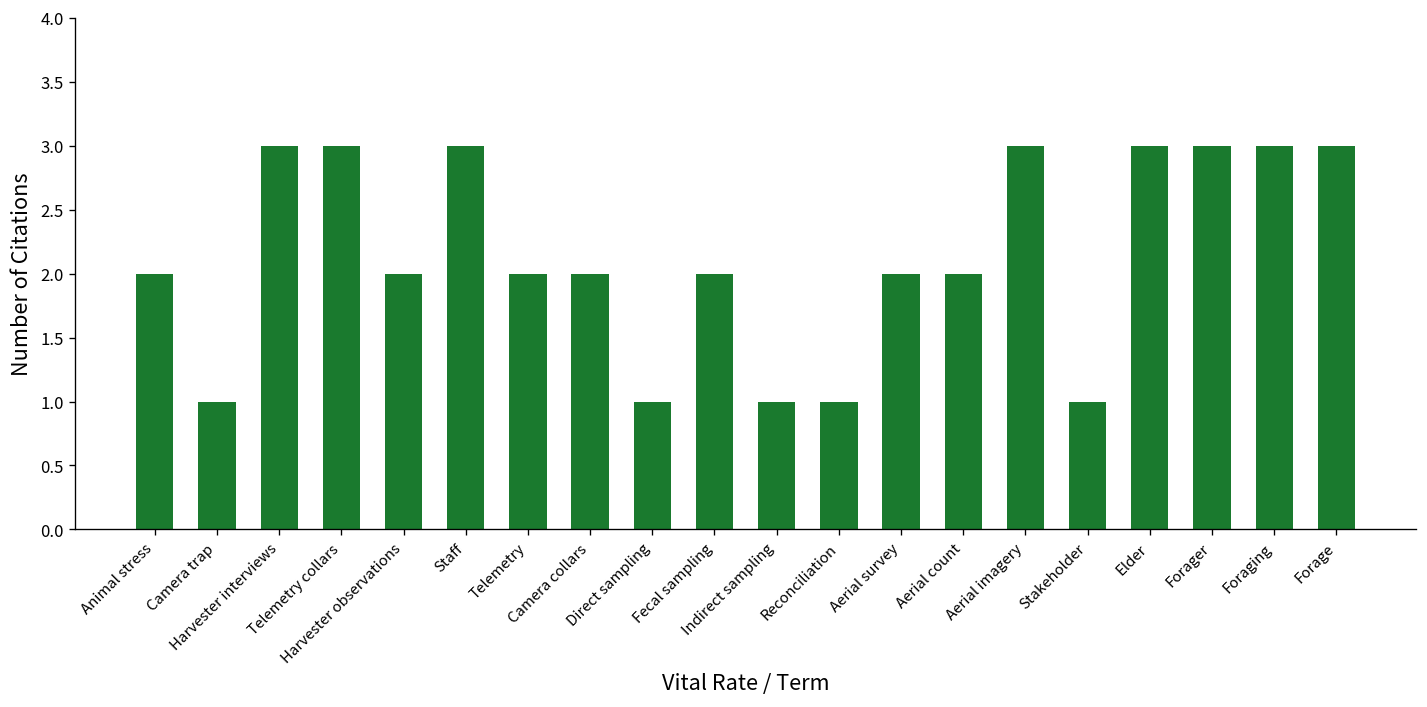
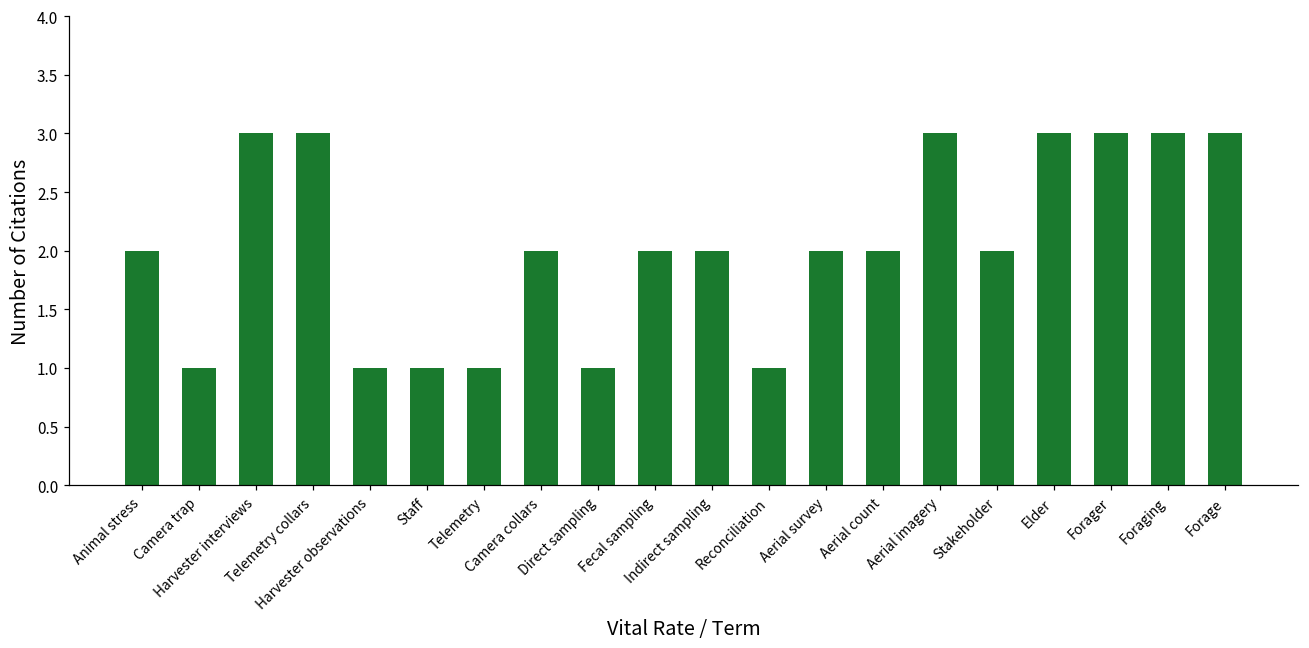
Harvester observations: 2 -> 1
Staff: 3 -> 1
Telemetry: 2 -> 1
Indirect sampling: 1 -> 2
Stakeholder: 1 -> 2
